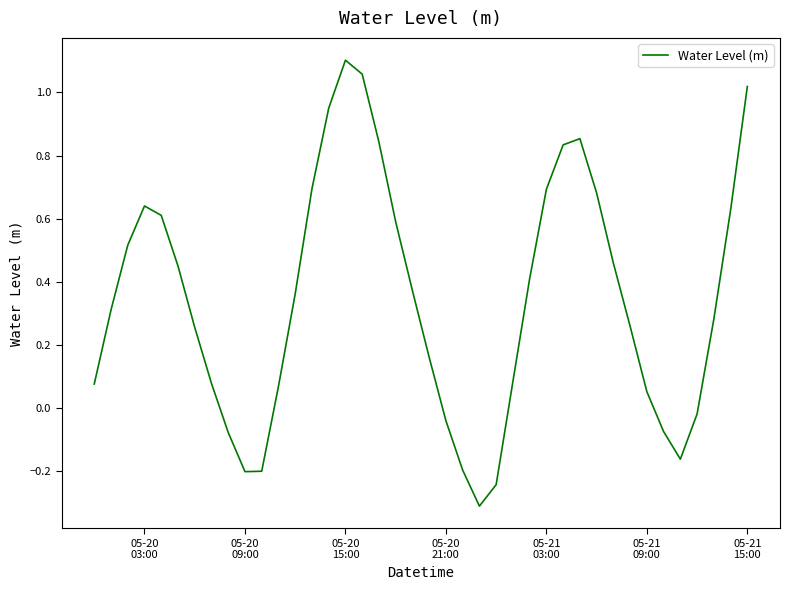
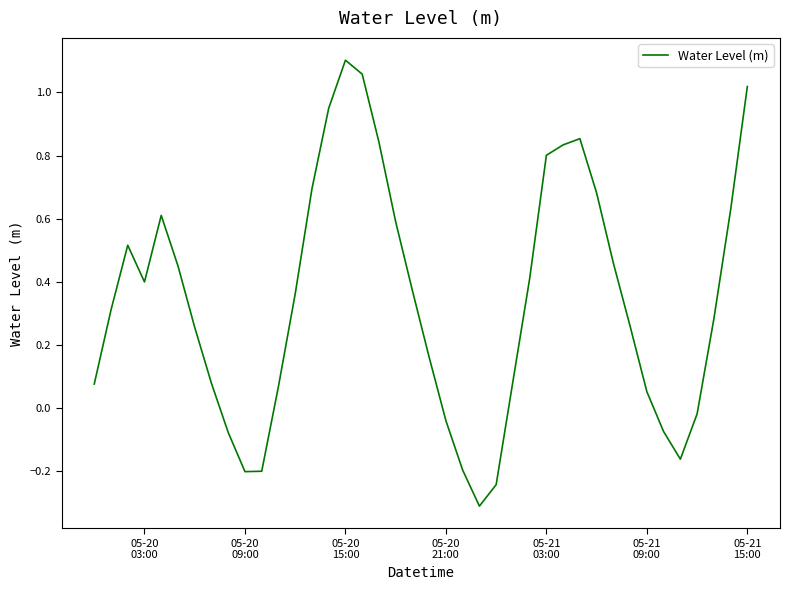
05-20 03:00: 0.64 -> 0.40
05-21 03:00: 0.69 -> 0.80
